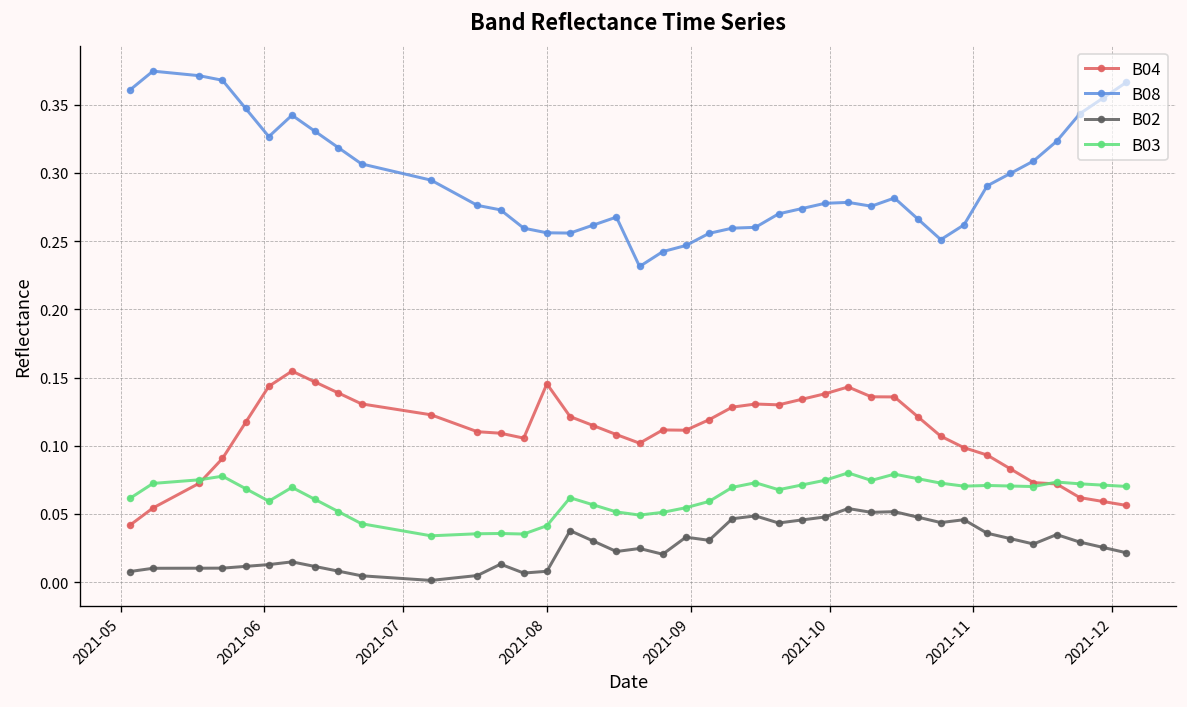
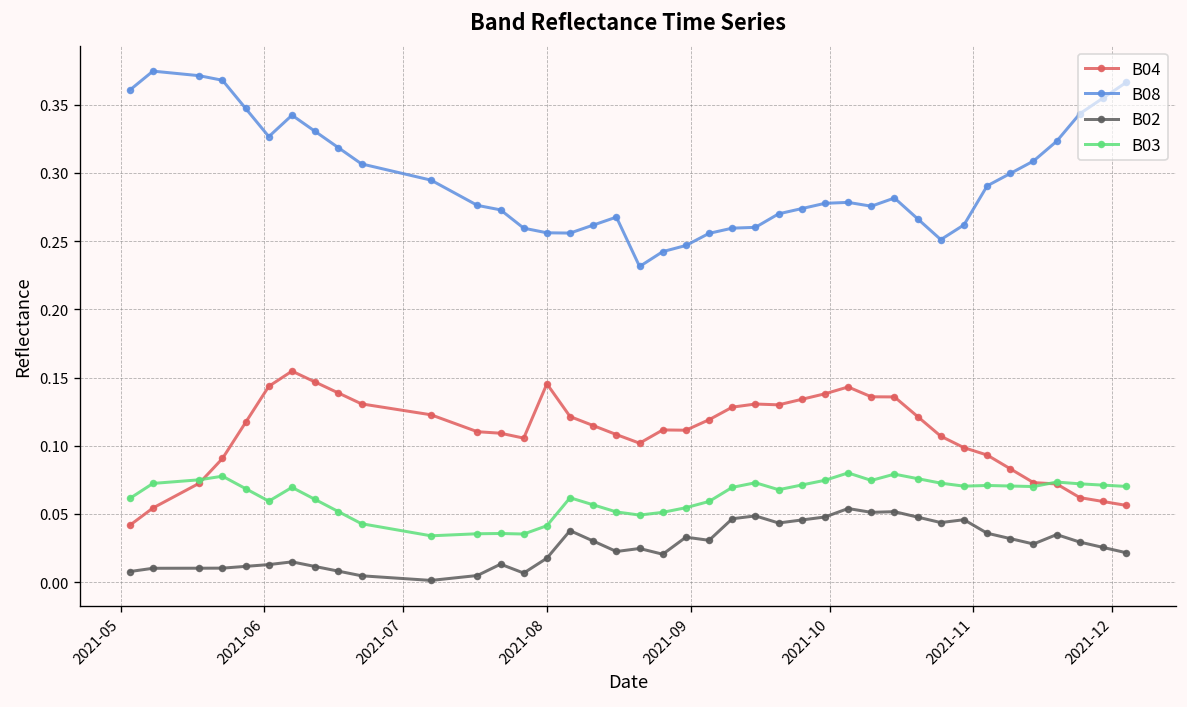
B02, 2021-08: 0.008 -> 0.018
